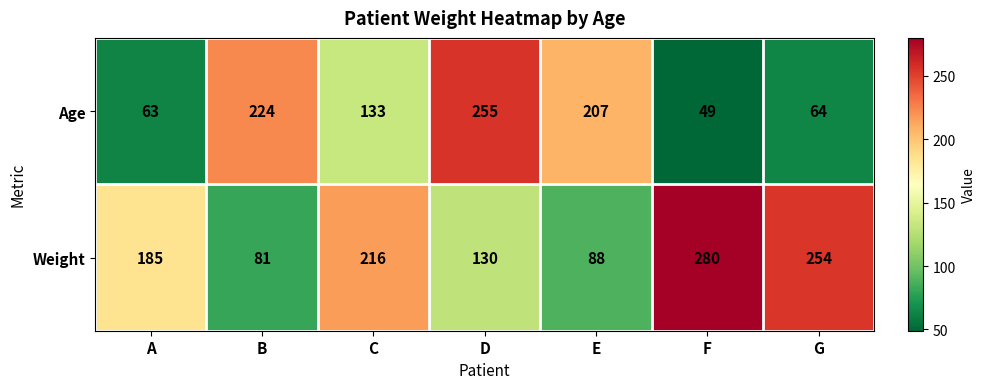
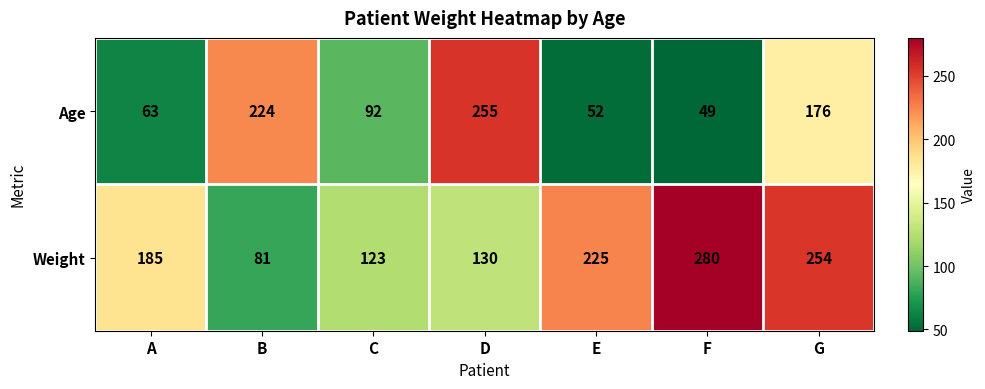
Age, C: 133 -> 92
Age, E: 207 -> 52
Age, G: 64 -> 176
Weight, C: 216 -> 123
Weight, E: 88 -> 225
